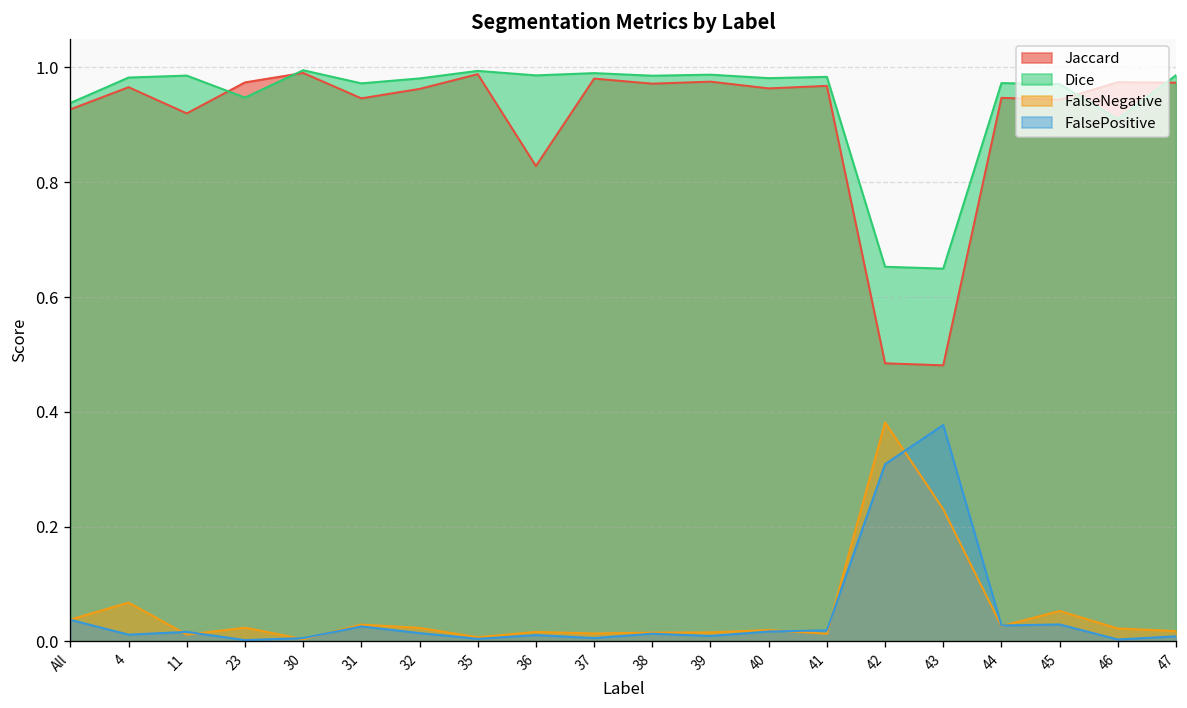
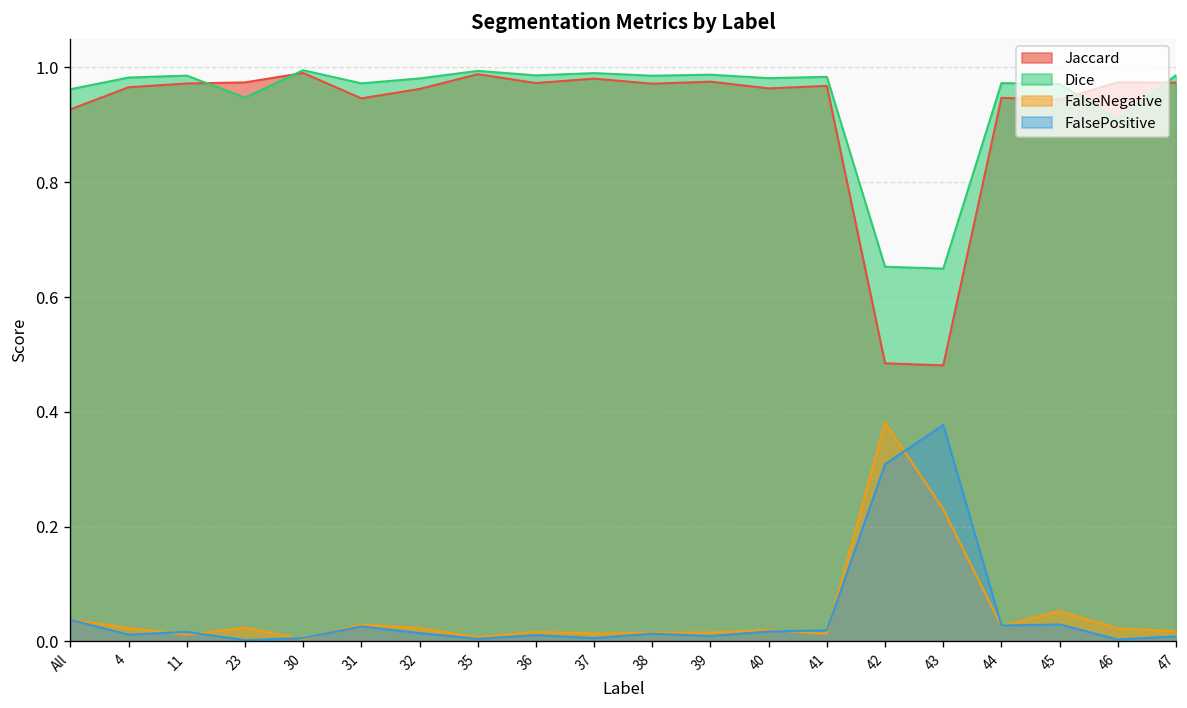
Dice, All: 0.94 -> 0.96
FalseNegative, 4: 0.07 -> 0.02
Jaccard, 11: 0.92 -> 0.97
Jaccard, 36: 0.83 -> 0.97
